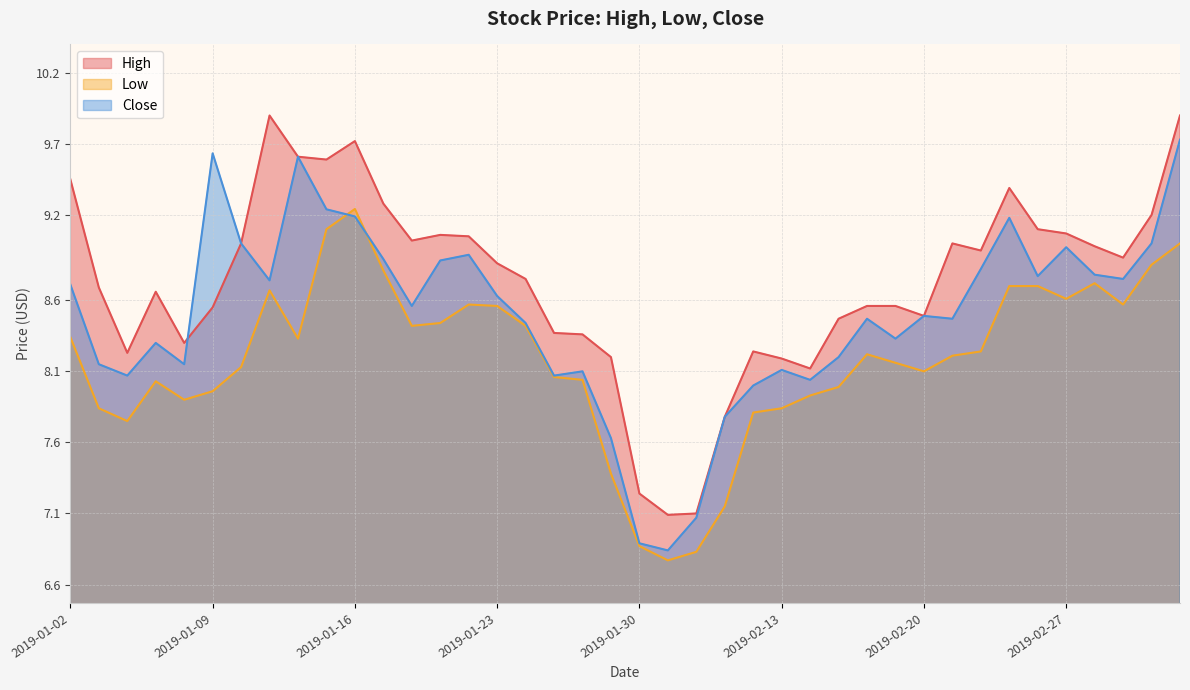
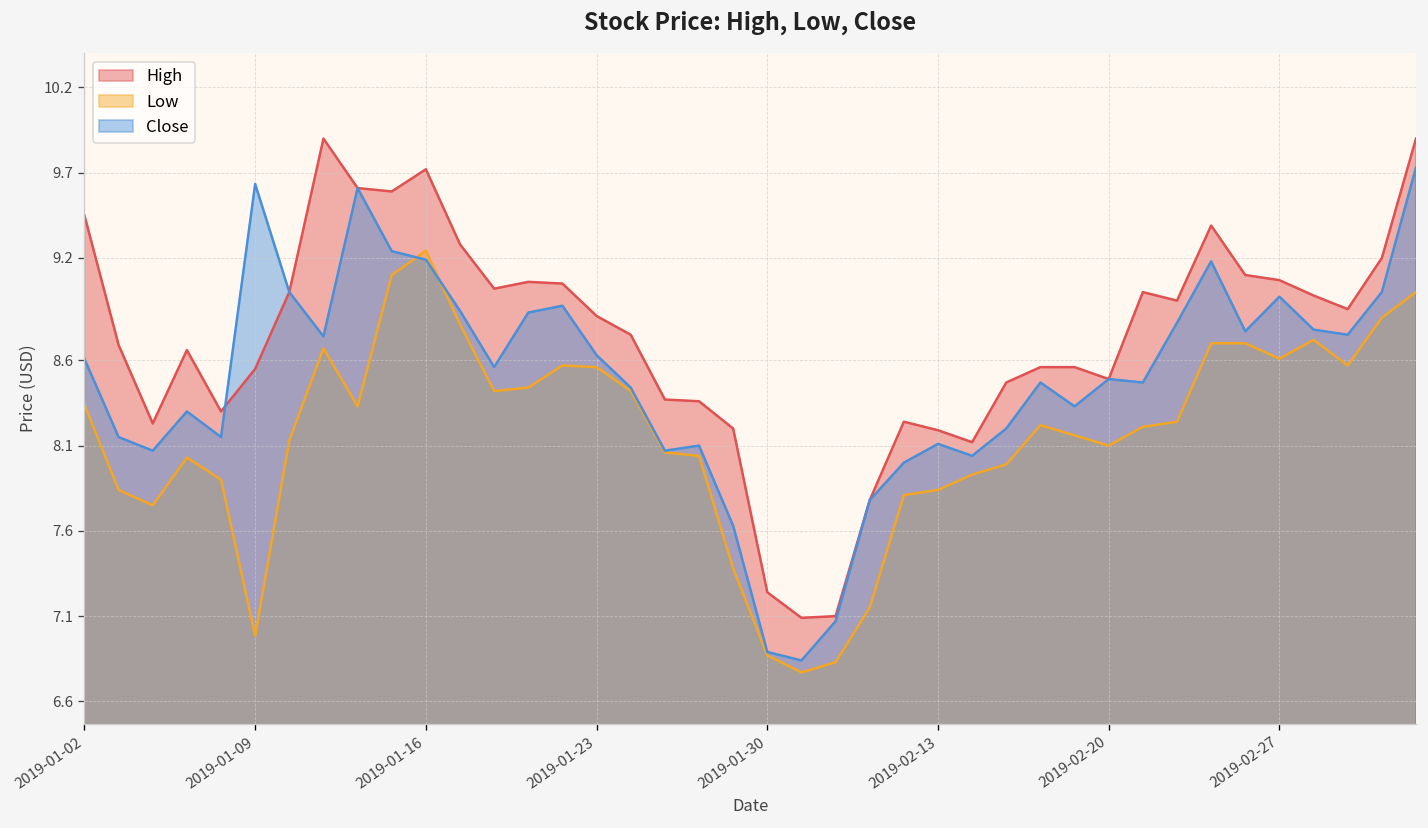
Close, 2019-01-02: 8.71 -> 8.61
Low, 2019-01-09: 7.96 -> 6.98
